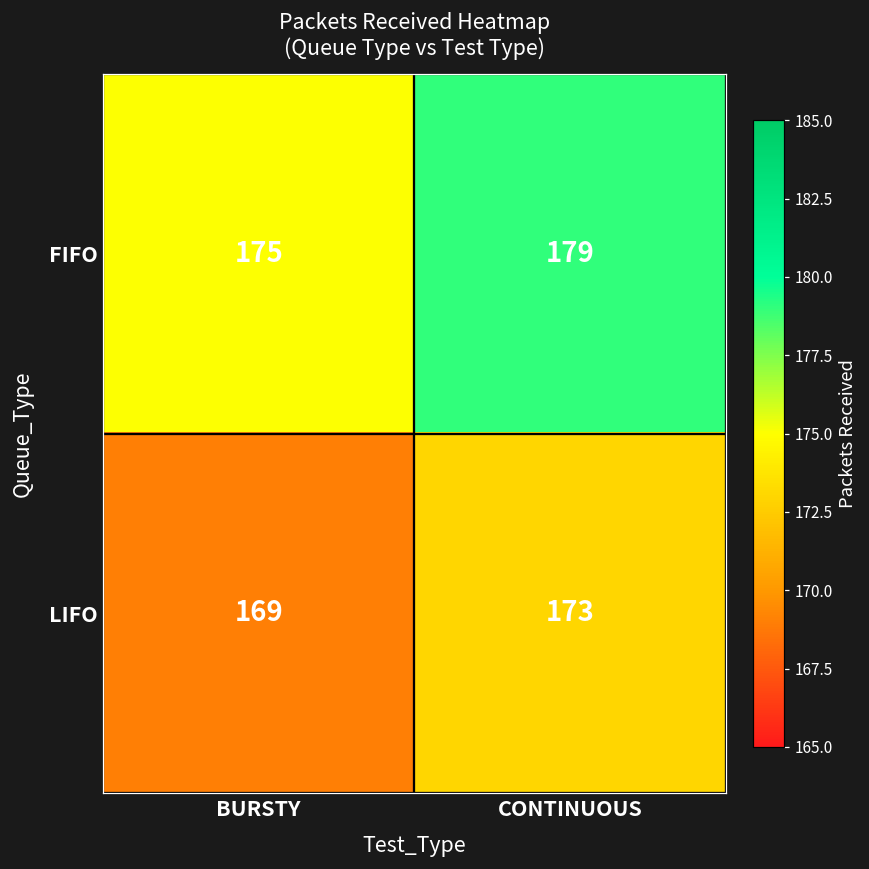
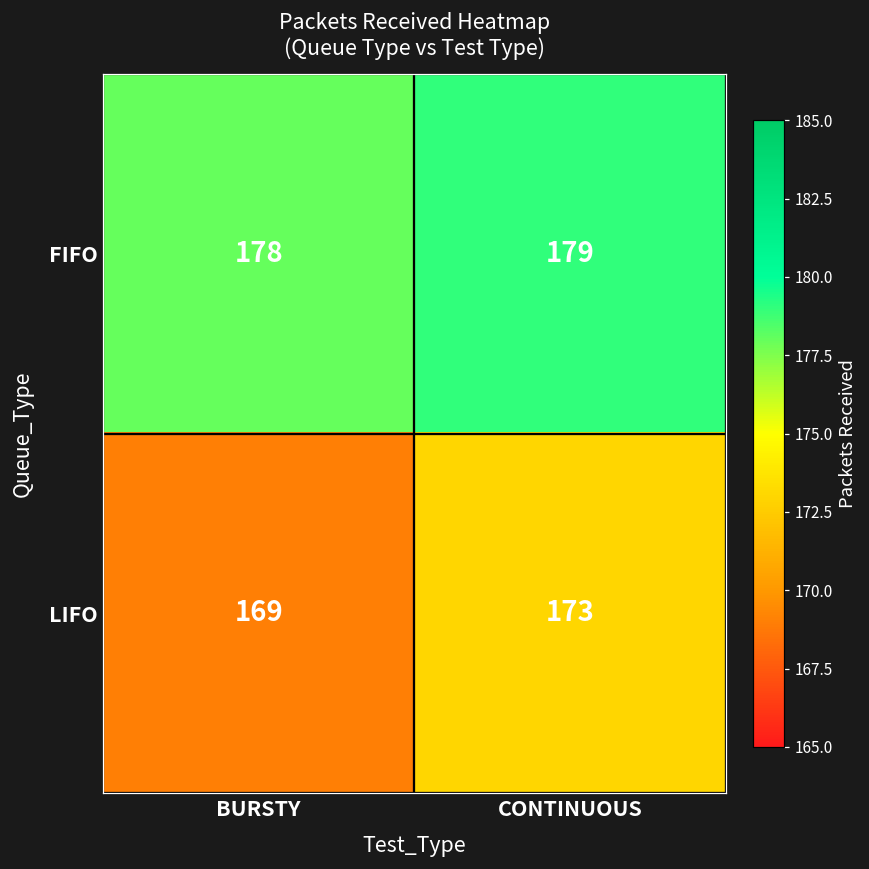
FIFO, BURSTY: 175 -> 178
